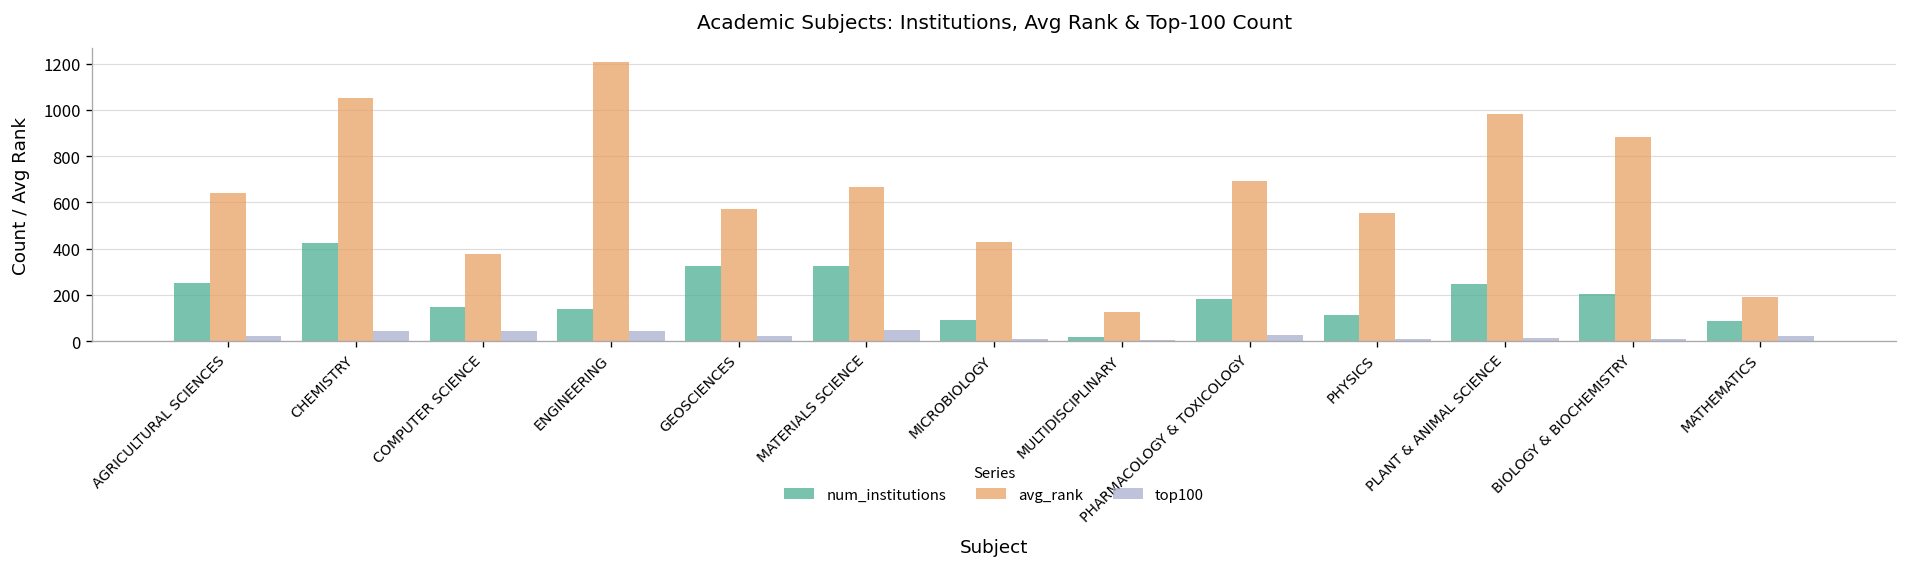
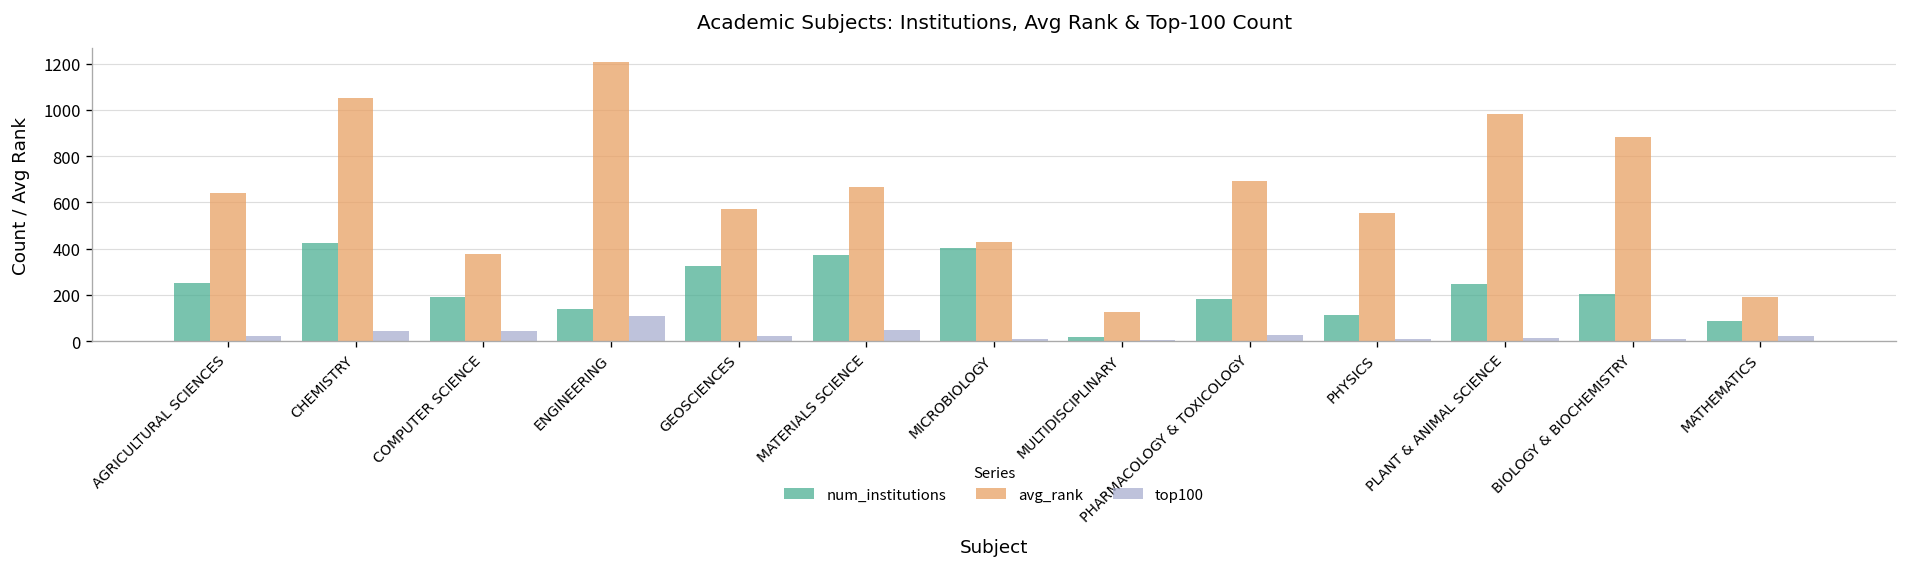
num_institutions, COMPUTER SCIENCE: 150 -> 190
top100, ENGINEERING: 50 -> 110
num_institutions, MATERIALS SCIENCE: 320 -> 380
num_institutions, MICROBIOLOGY: 90 -> 410
